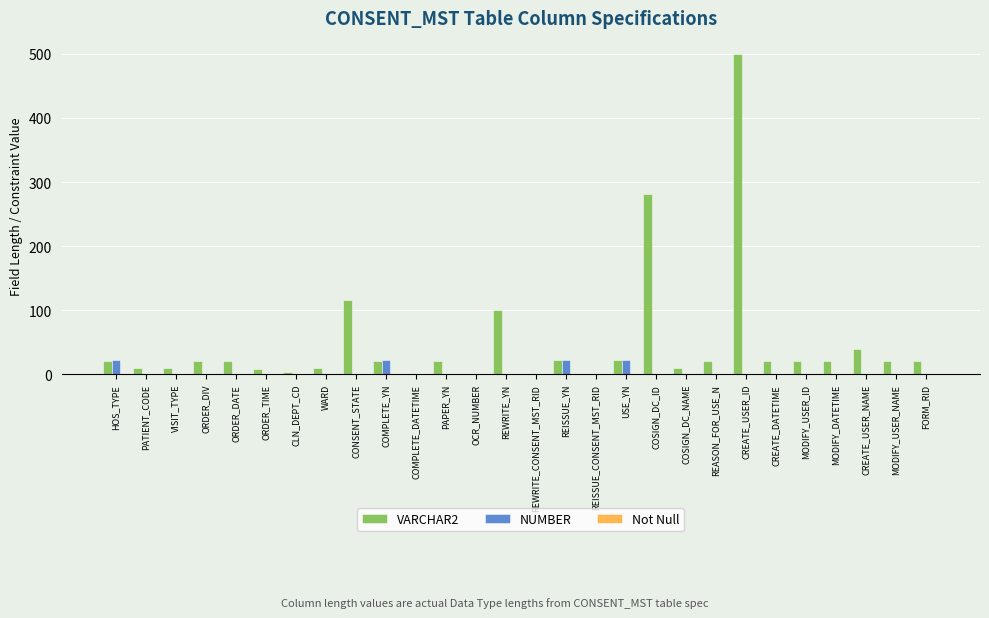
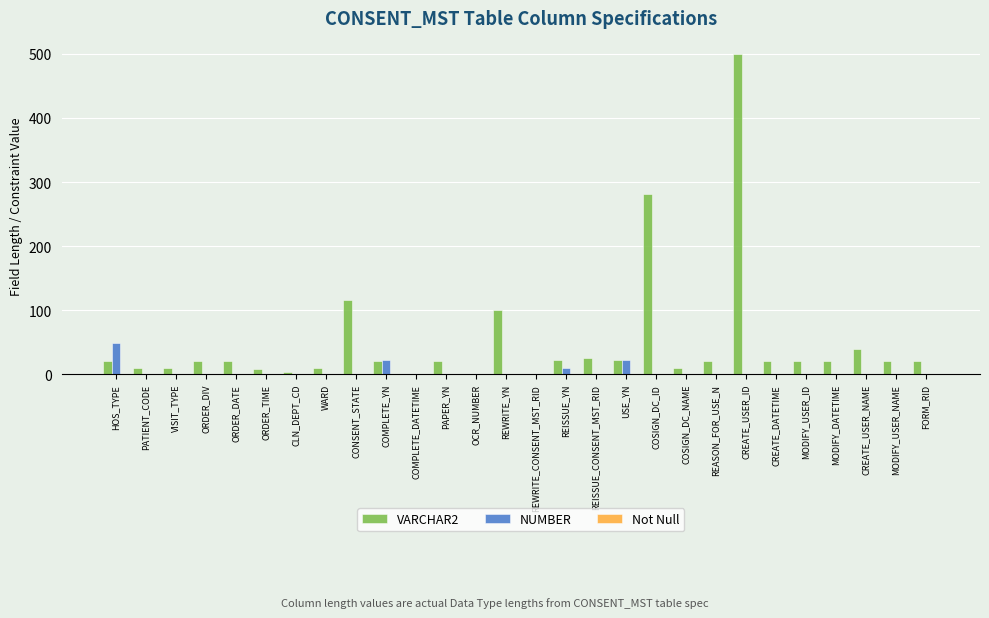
NUMBER, HOS_TYPE: 20 -> 50
NUMBER, REISSUE_YN: 20 -> 10
VARCHAR2, REISSUE_CONSENT_MST_RID: 0 -> 30
